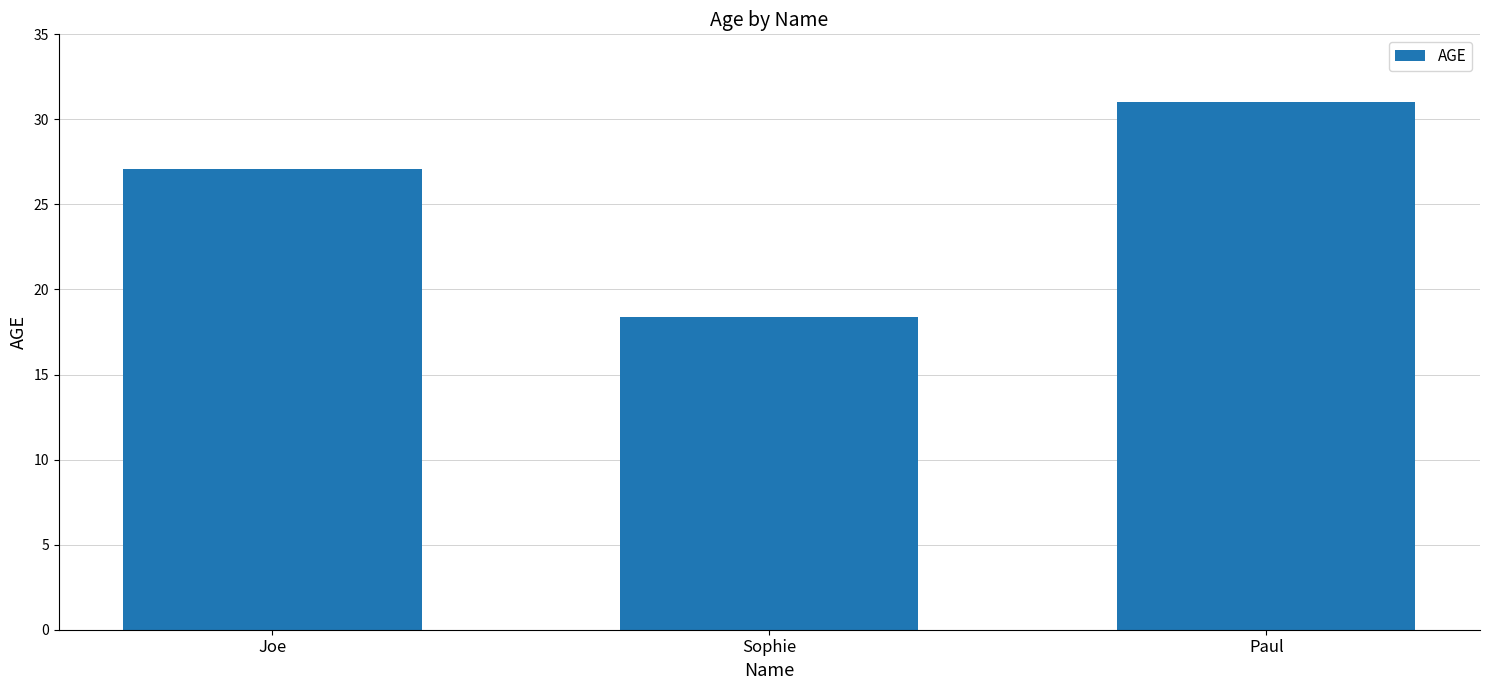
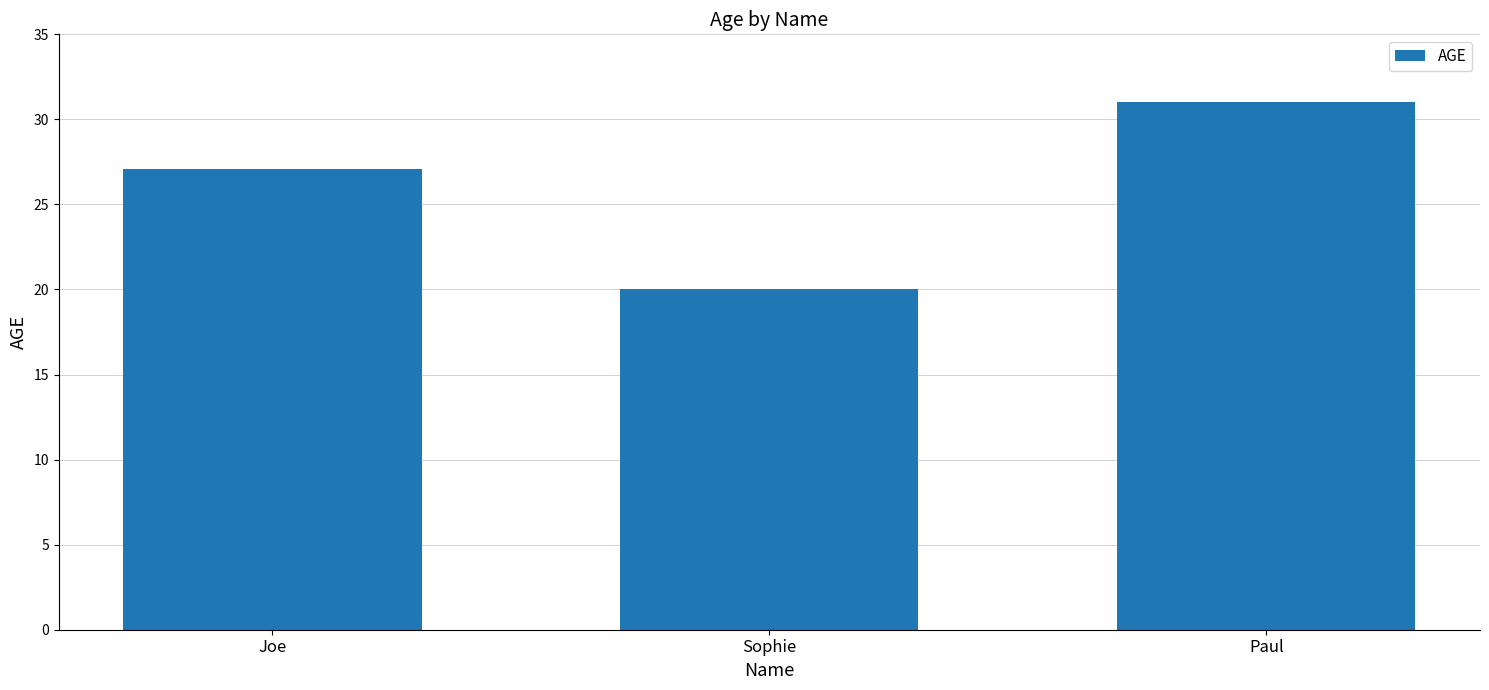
Sophie: 18.4 -> 20.0
